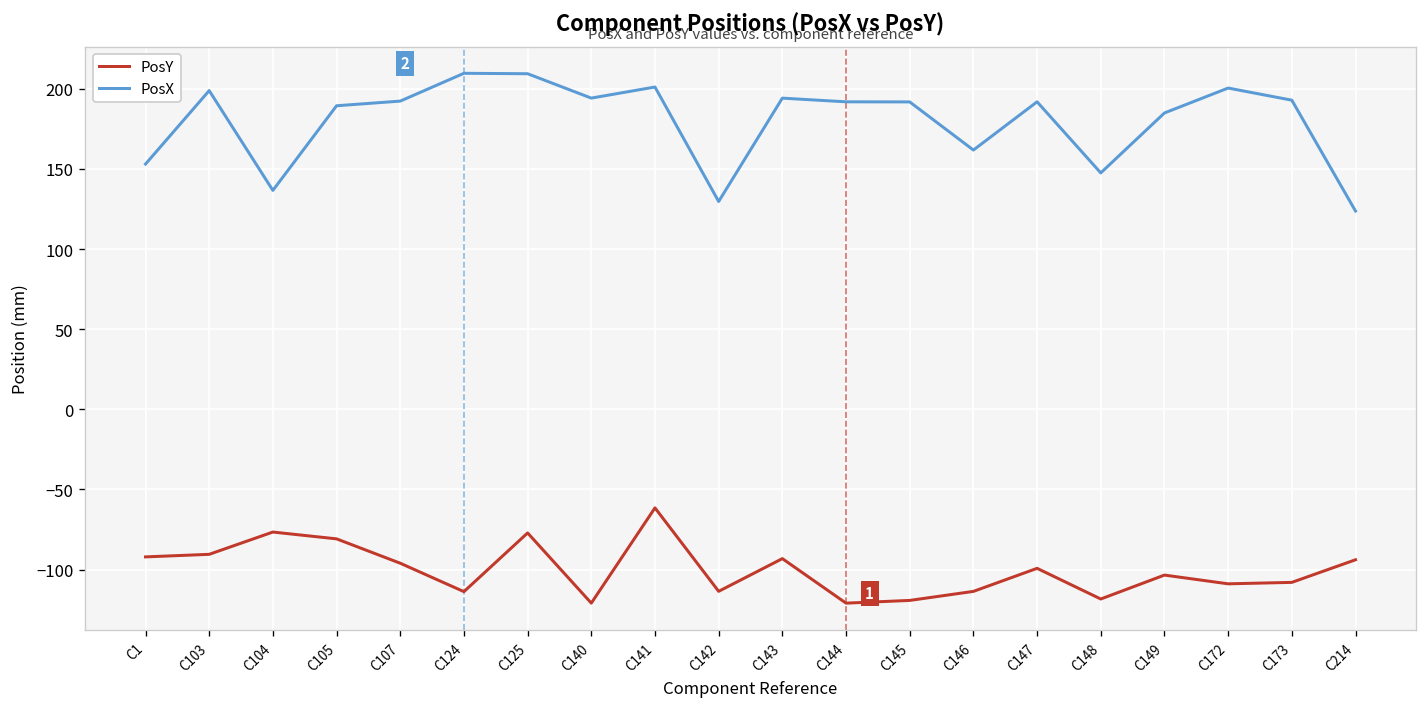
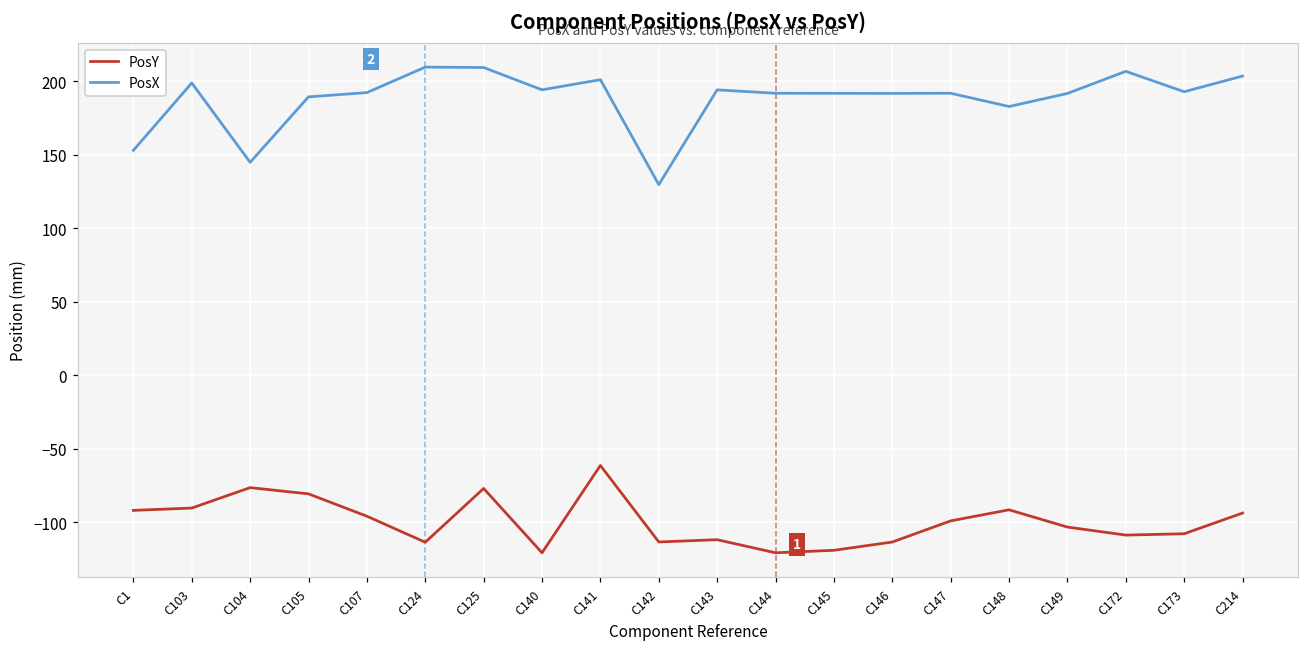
PosX, C104: 137 -> 145
PosY, C143: -93 -> -112
PosX, C146: 162 -> 192
PosY, C148: -118 -> -92
PosX, C148: 148 -> 183
PosX, C149: 185 -> 192
PosX, C172: 200 -> 207
PosX, C214: 124 -> 204
